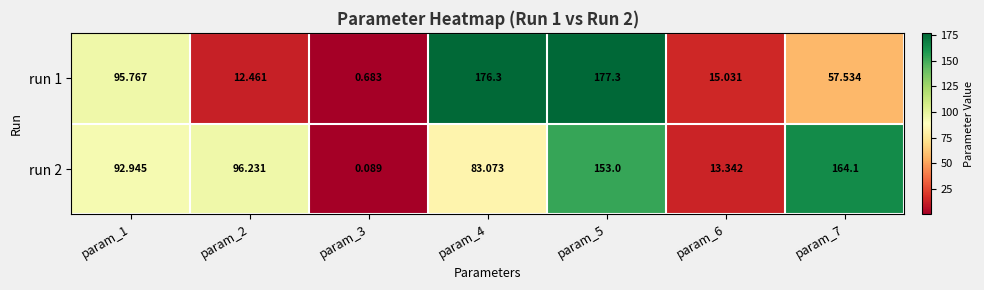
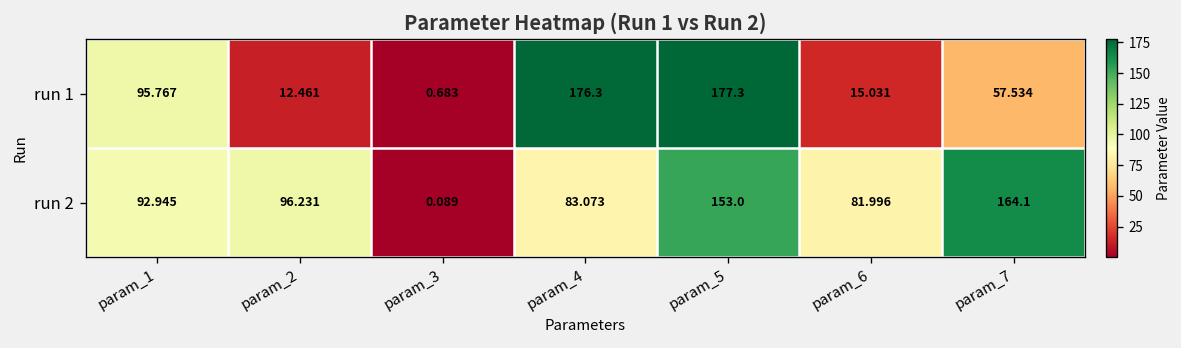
run 2, param_6: 13.342 -> 81.996
